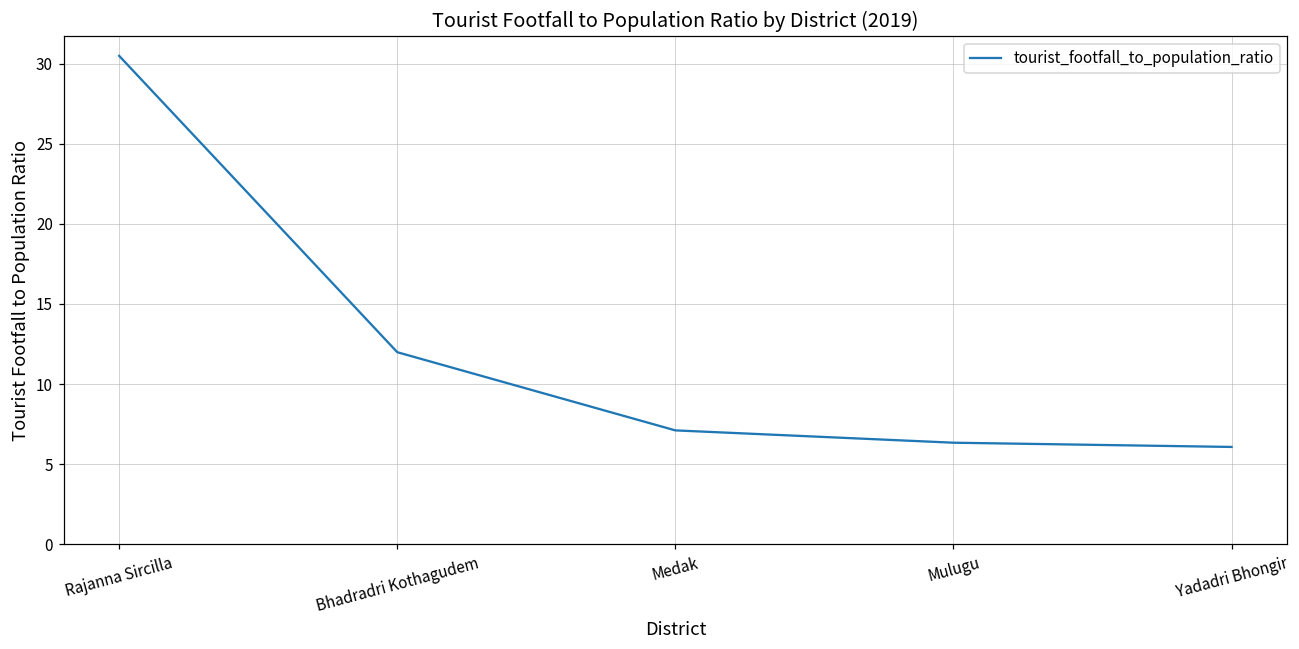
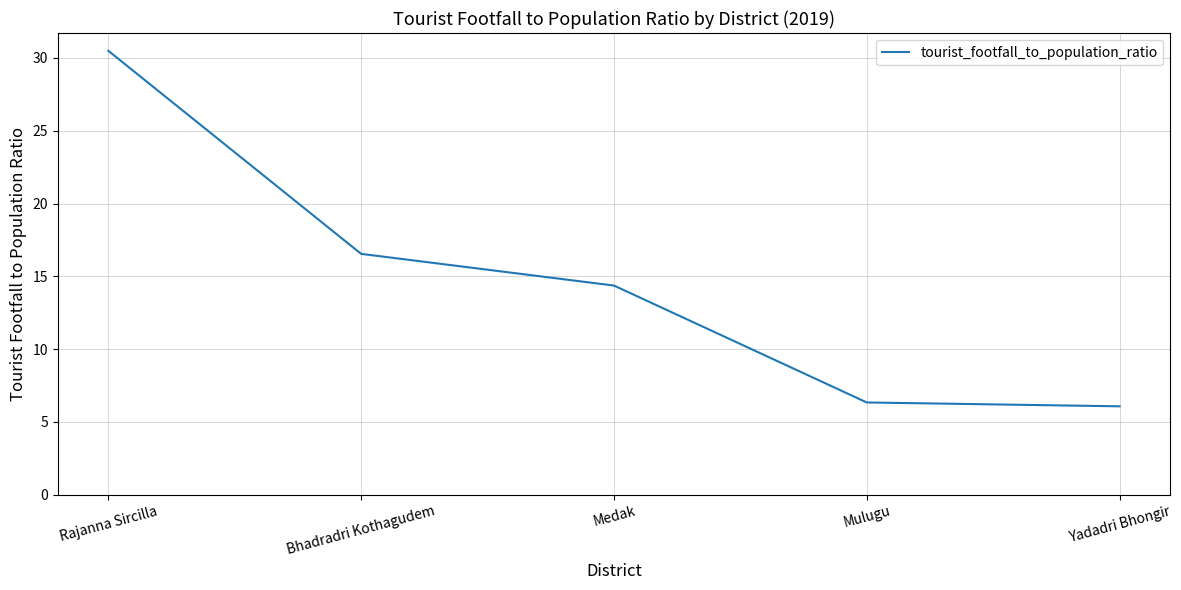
Bhadradri Kothagudem: 12.0 -> 16.5
Medak: 7.1 -> 14.4
